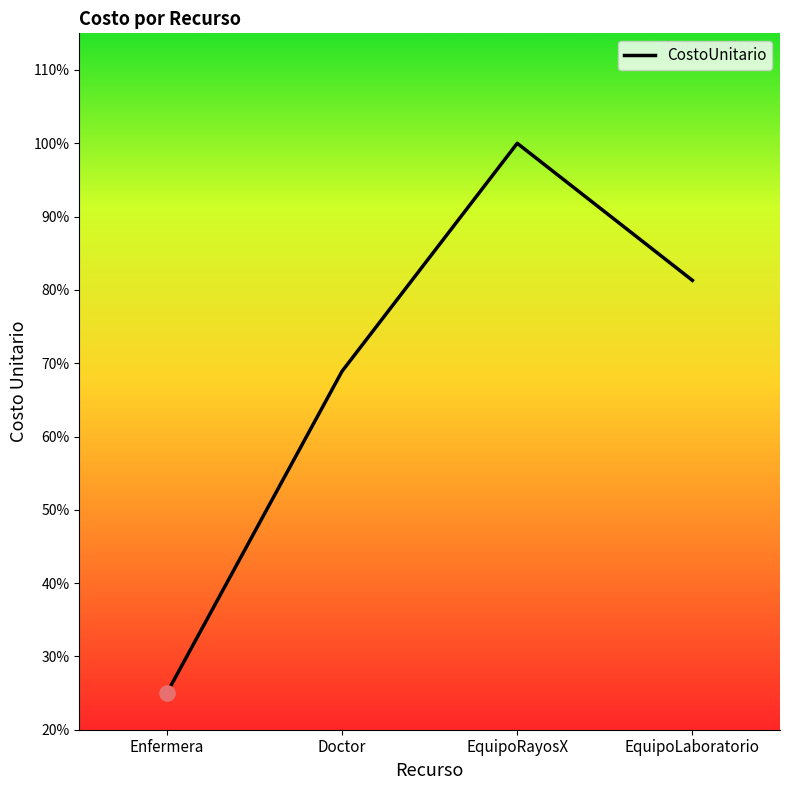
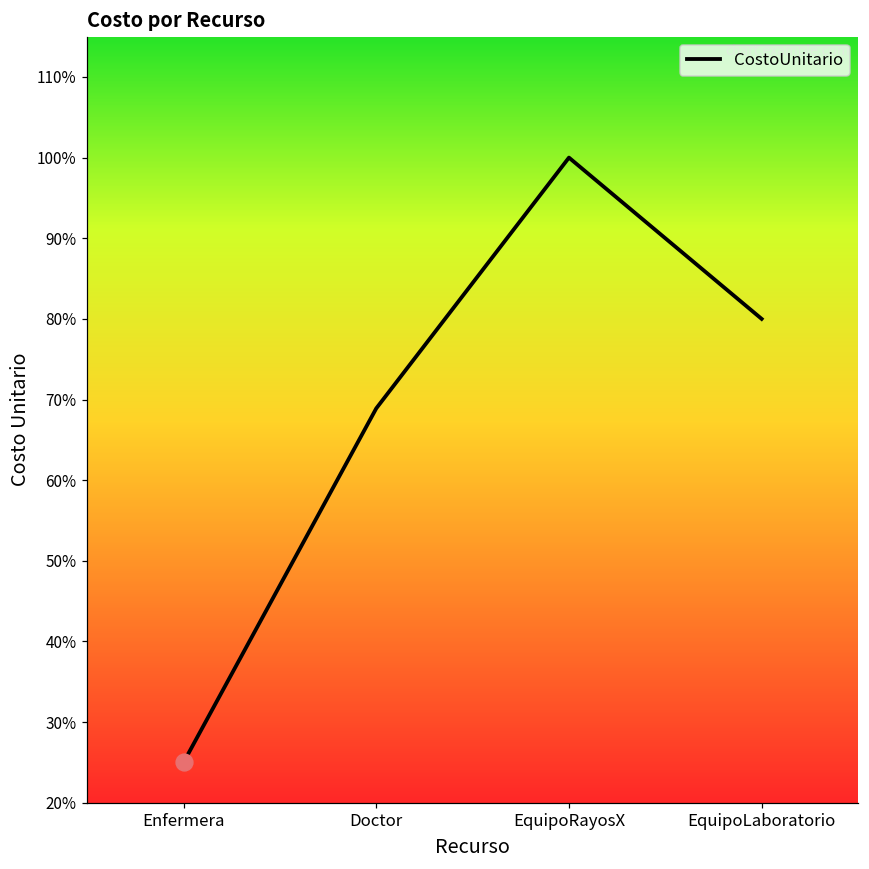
CostoUnitario, EquipoLaboratorio: 81% -> 80%
